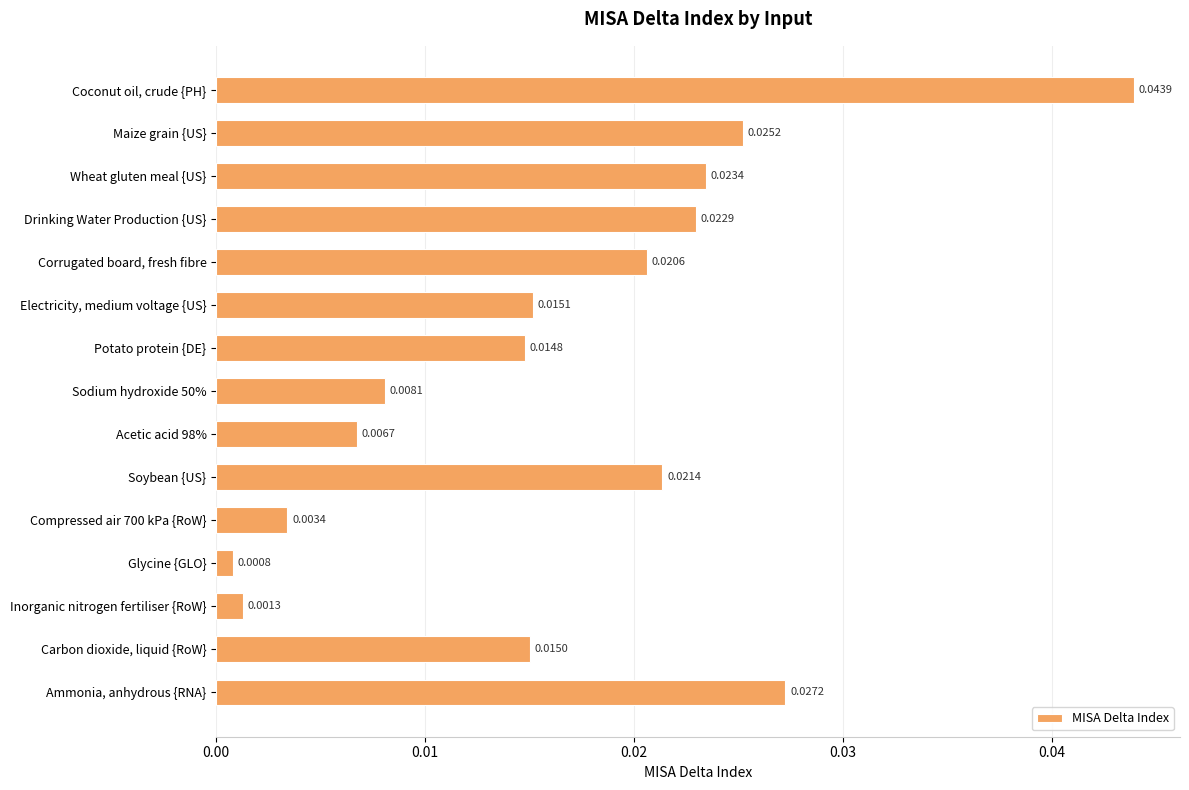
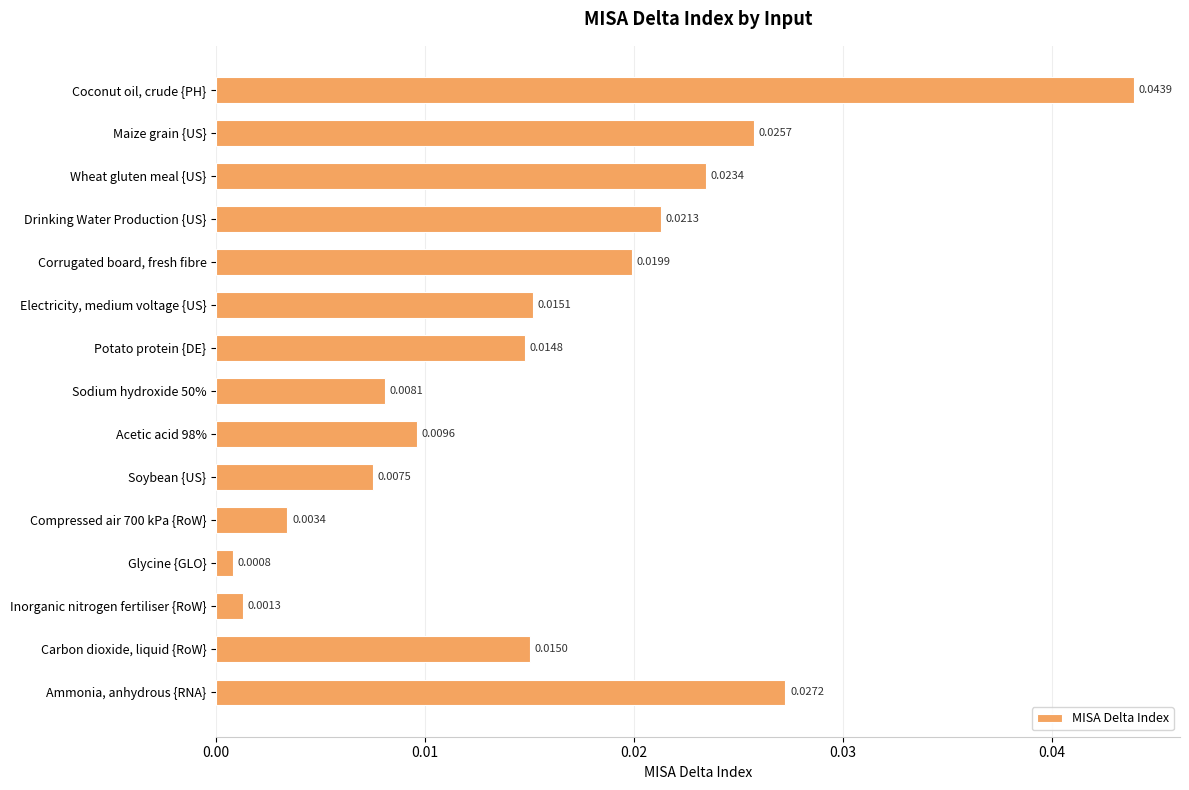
Maize grain {US}: 0.0252 -> 0.0257
Drinking Water Production {US}: 0.0229 -> 0.0213
Corrugated board, fresh fibre: 0.0206 -> 0.0199
Acetic acid 98%: 0.0067 -> 0.0096
Soybean {US}: 0.0214 -> 0.0075
